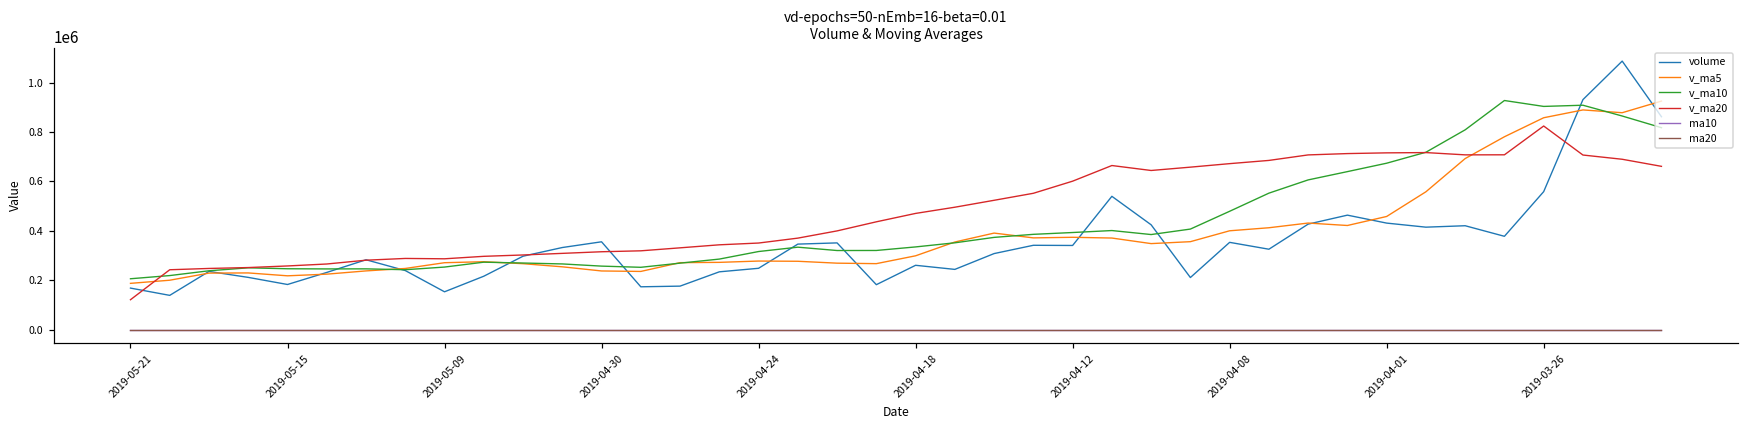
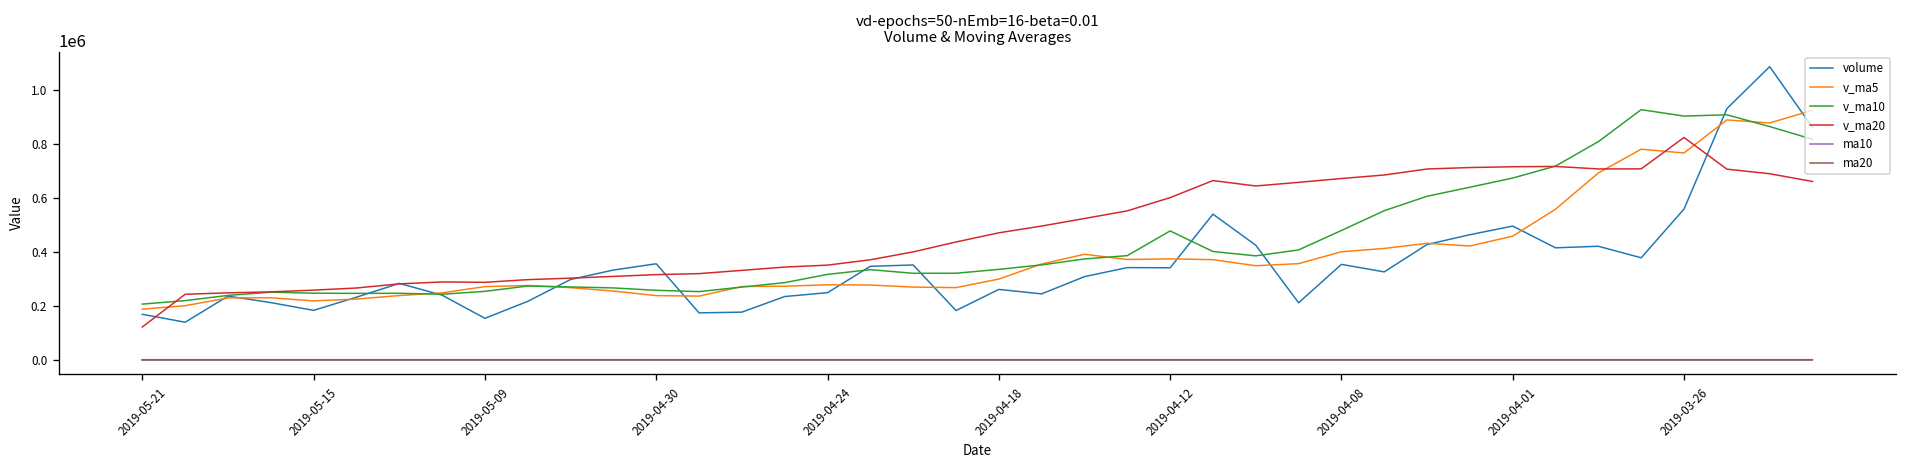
v_ma10, 2019-04-12: 390000 -> 480000
volume, 2019-04-01: 430000 -> 500000
v_ma5, 2019-03-26: 860000 -> 770000
